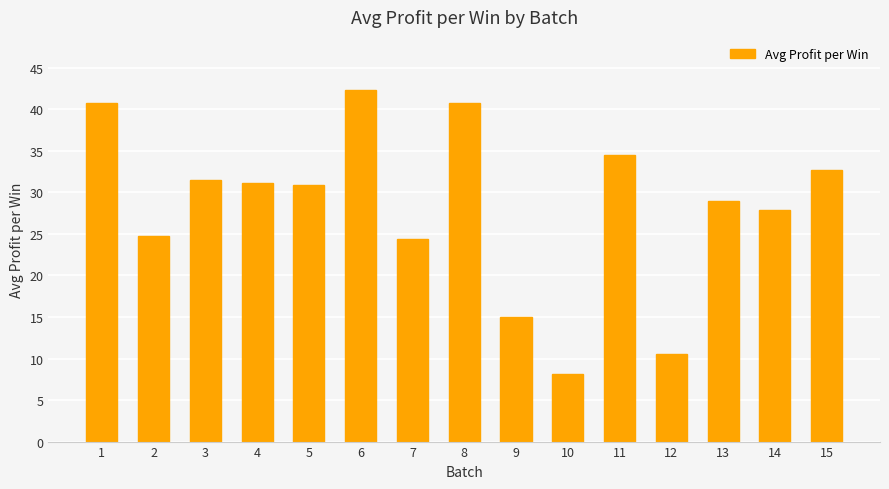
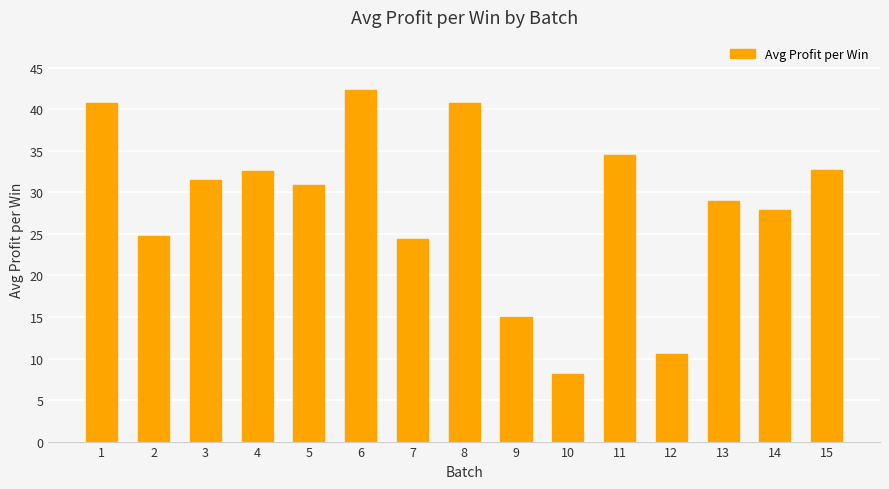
4: 31 -> 33
